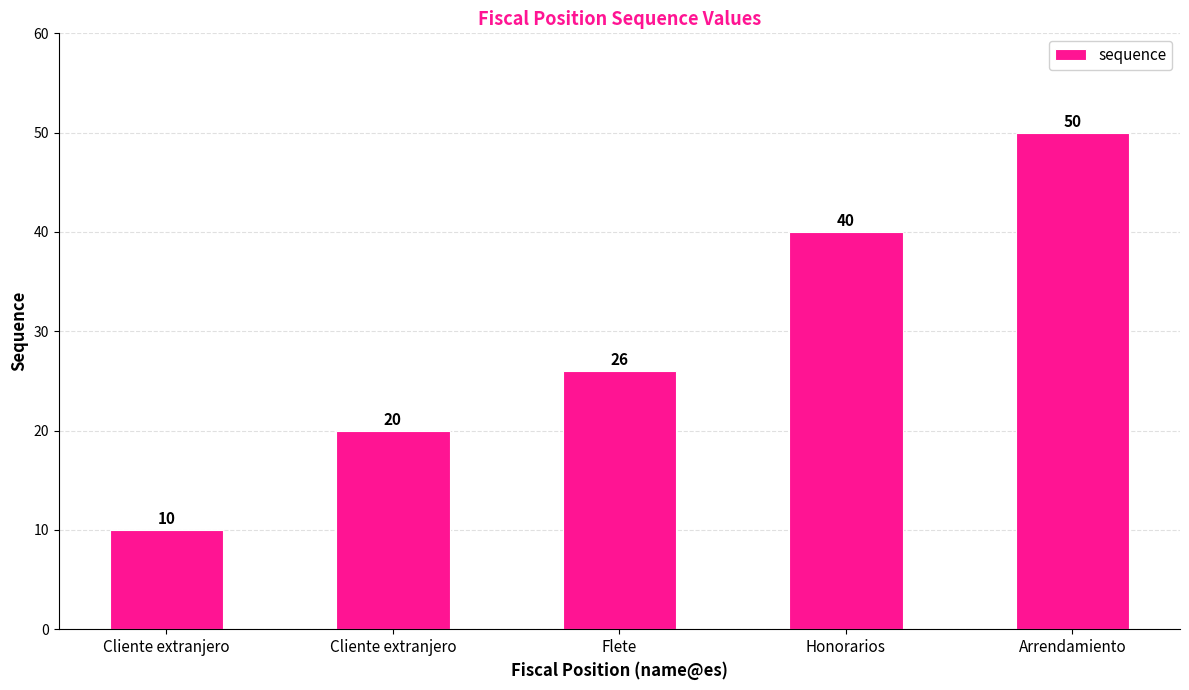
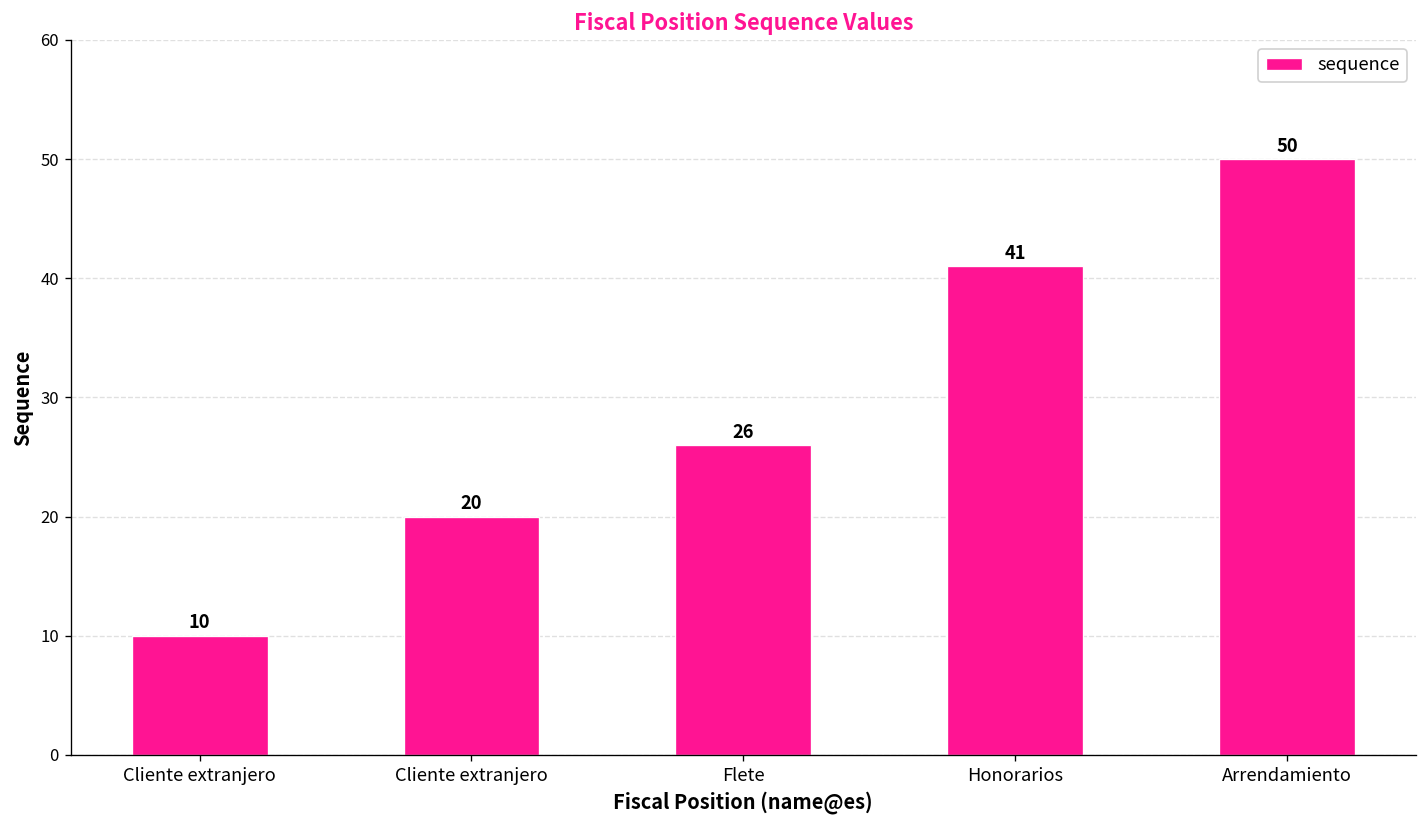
Honorarios: 40 -> 41
